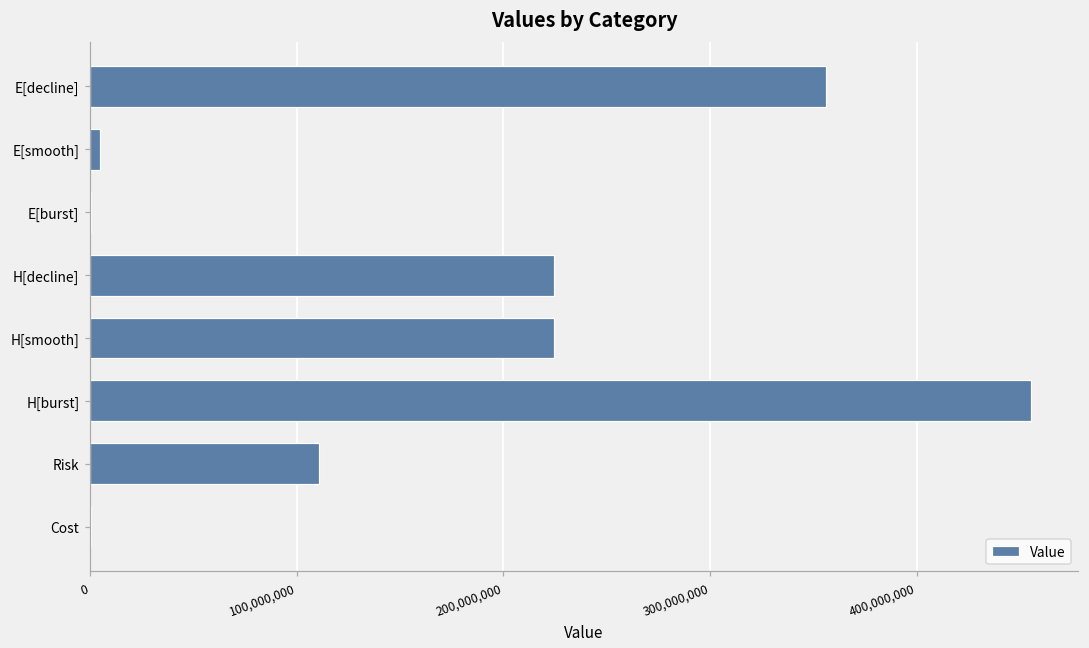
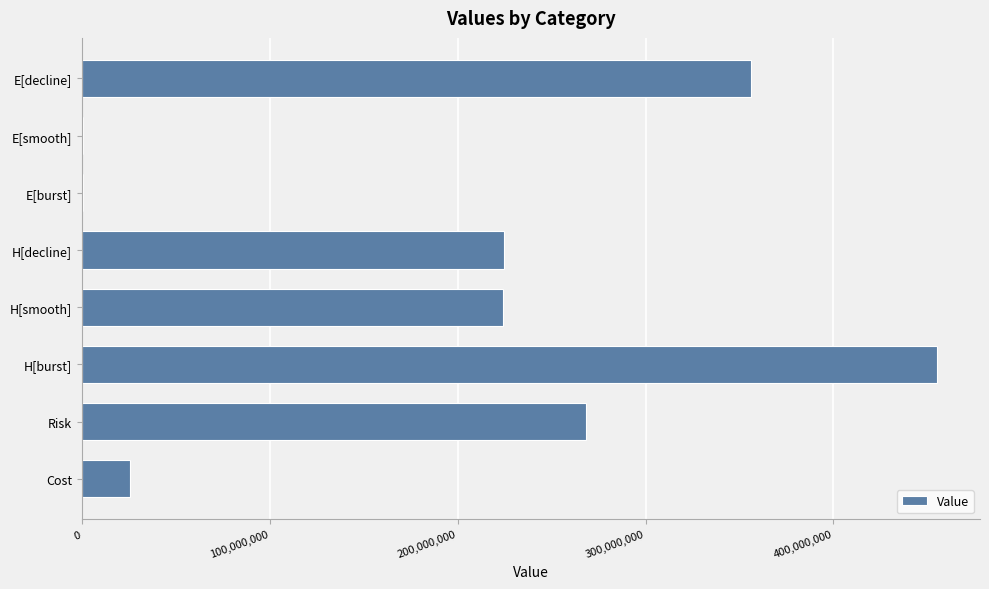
E[smooth]: 5,000,000 -> 0
Risk: 111,000,000 -> 268,000,000
Cost: 0 -> 26,000,000
